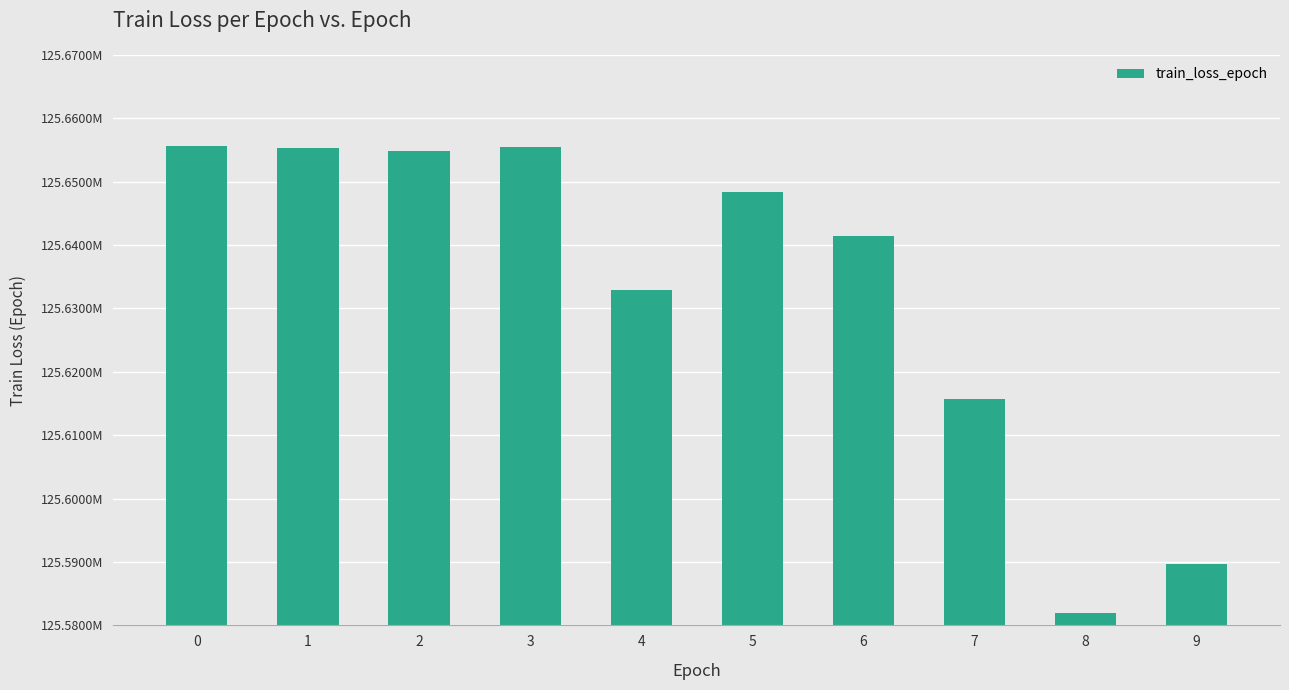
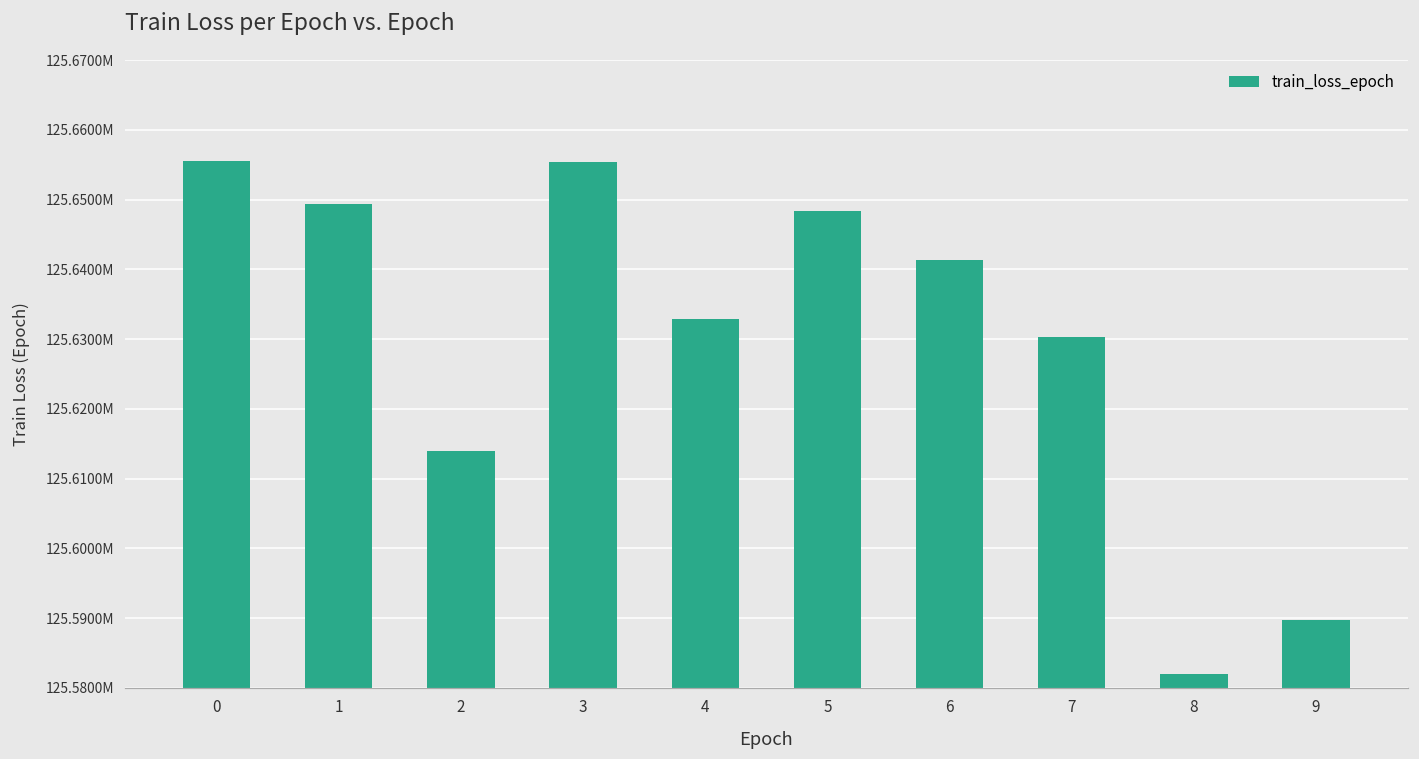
1: 125655000 -> 125649000
2: 125655000 -> 125614000
7: 125616000 -> 125630000
